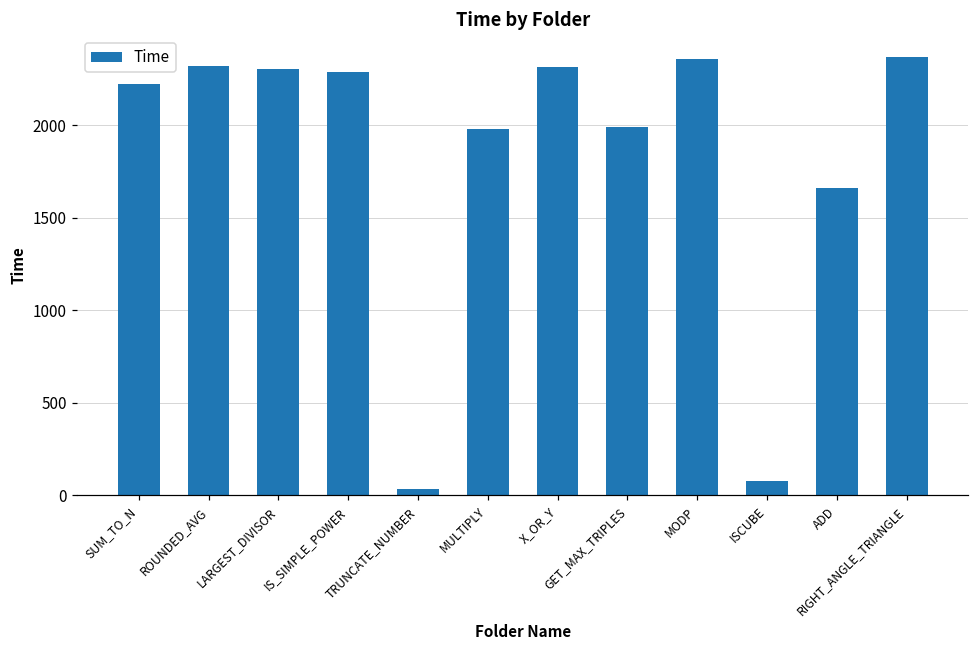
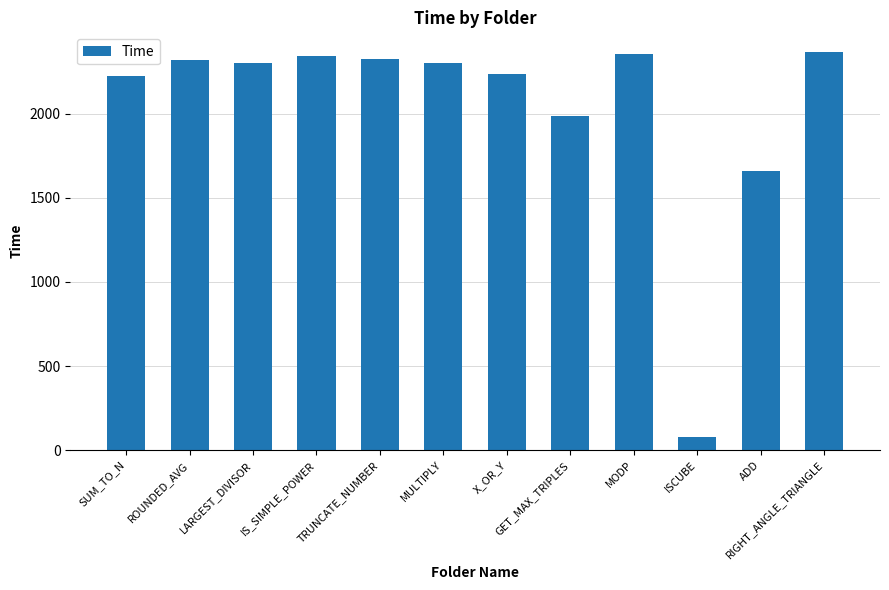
IS_SIMPLE_POWER: 2290 -> 2340
TRUNCATE_NUMBER: 30 -> 2320
MULTIPLY: 1980 -> 2300
X_OR_Y: 2310 -> 2240
